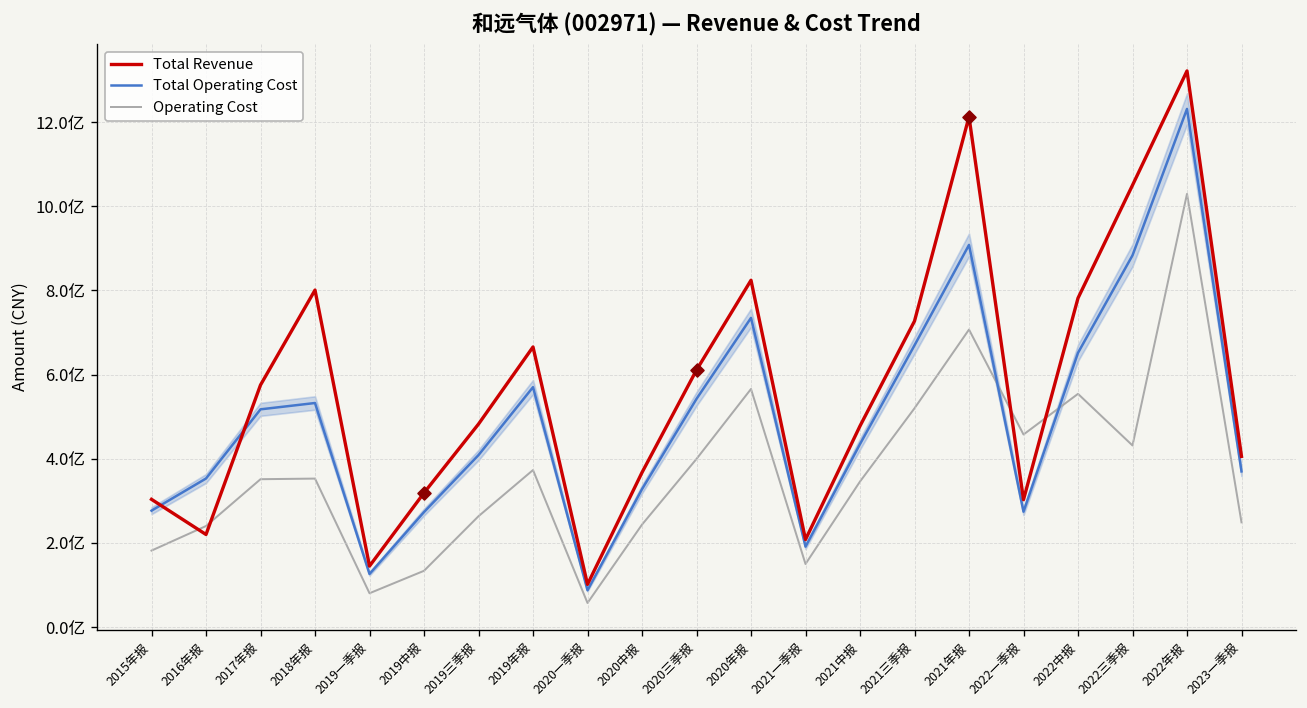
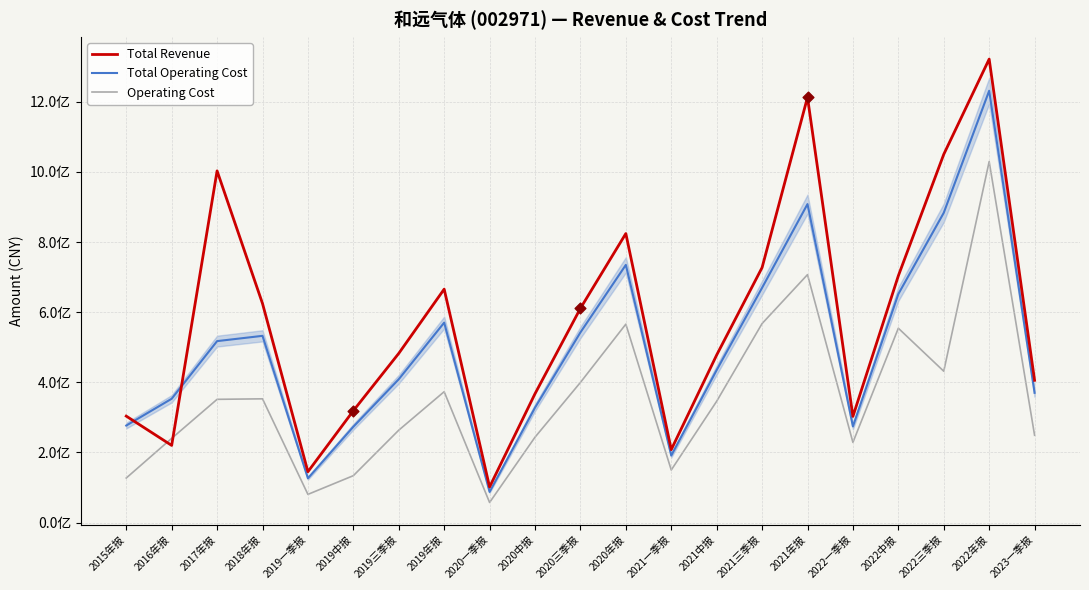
Operating Cost, 2015年报: 1.8亿 -> 1.3亿
Total Revenue, 2017年报: 5.8亿 -> 10.0亿
Total Revenue, 2018年报: 8.0亿 -> 6.2亿
Operating Cost, 2021三季报: 5.2亿 -> 5.7亿
Operating Cost, 2022一季报: 4.6亿 -> 2.3亿
Total Revenue, 2022中报: 7.8亿 -> 7.0亿
